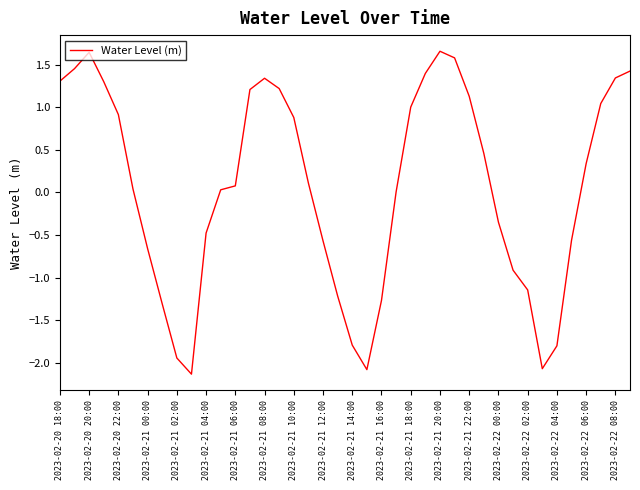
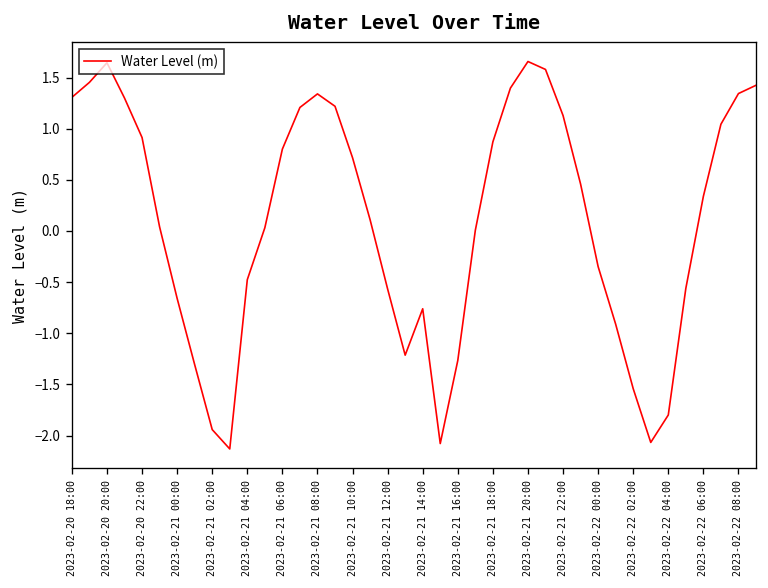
2023-02-21 06:00: 0.1 -> 0.8
2023-02-21 10:00: 0.9 -> 0.7
2023-02-21 14:00: -1.8 -> -0.8
2023-02-21 18:00: 1.0 -> 0.9
2023-02-22 02:00: -1.1 -> -1.5
